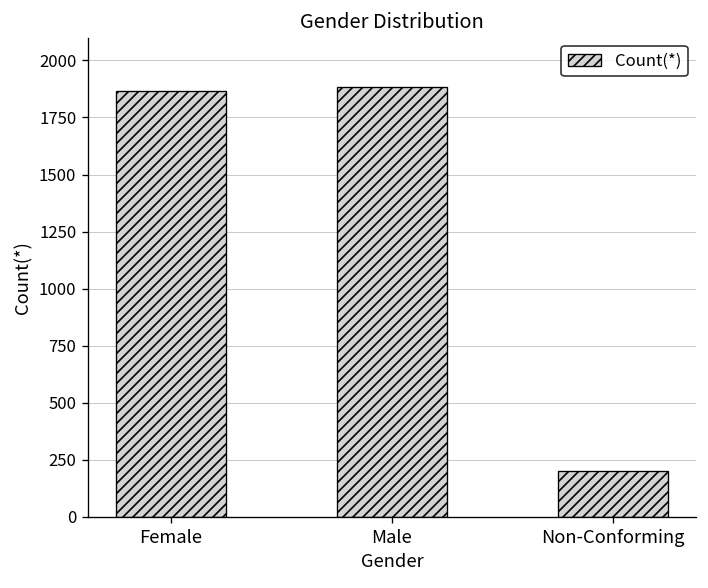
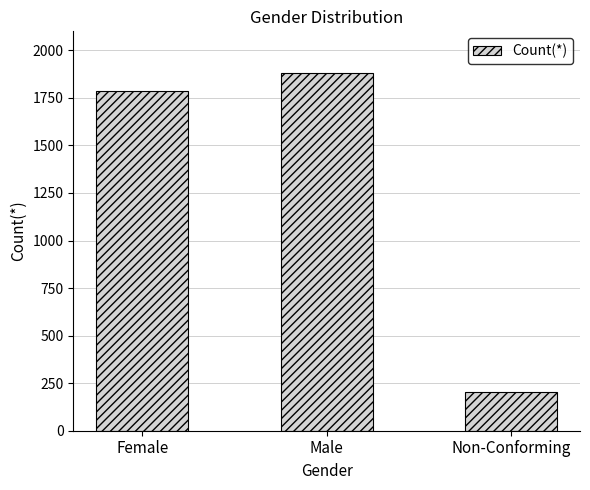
Female: 1870 -> 1790
